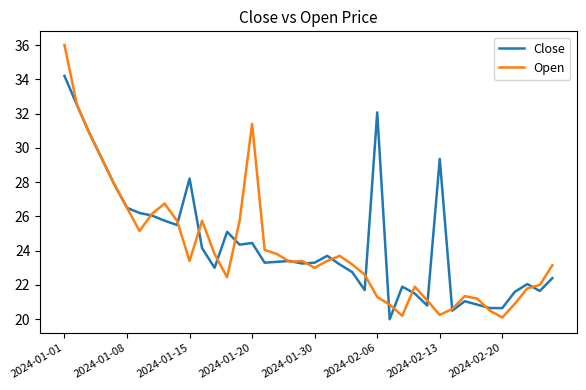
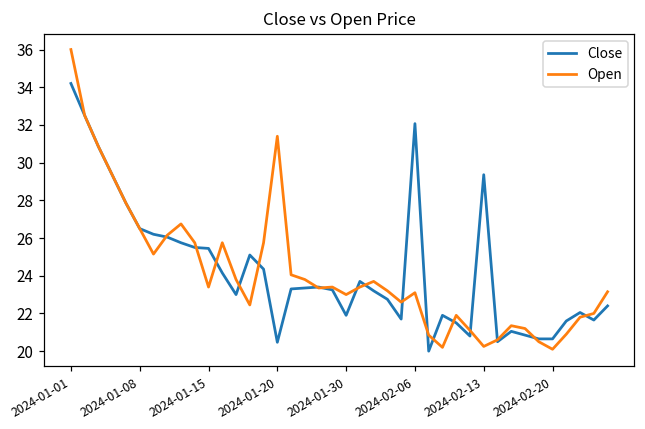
Close, 2024-01-15: 28.2 -> 25.5
Close, 2024-01-20: 24.5 -> 20.5
Close, 2024-01-30: 23.3 -> 21.9
Open, 2024-02-06: 21.3 -> 23.1
